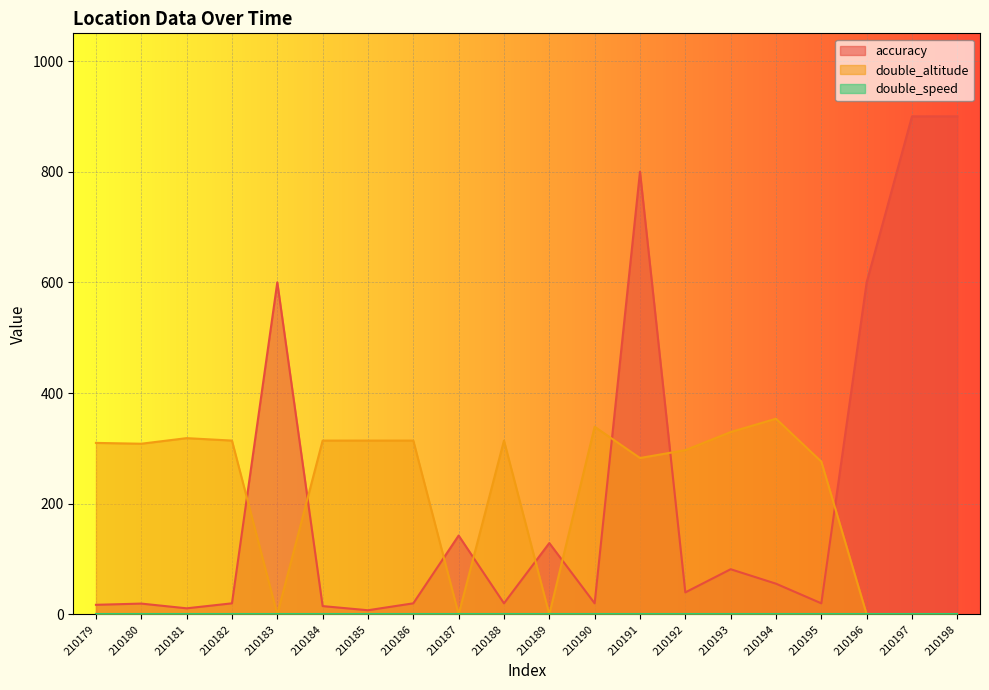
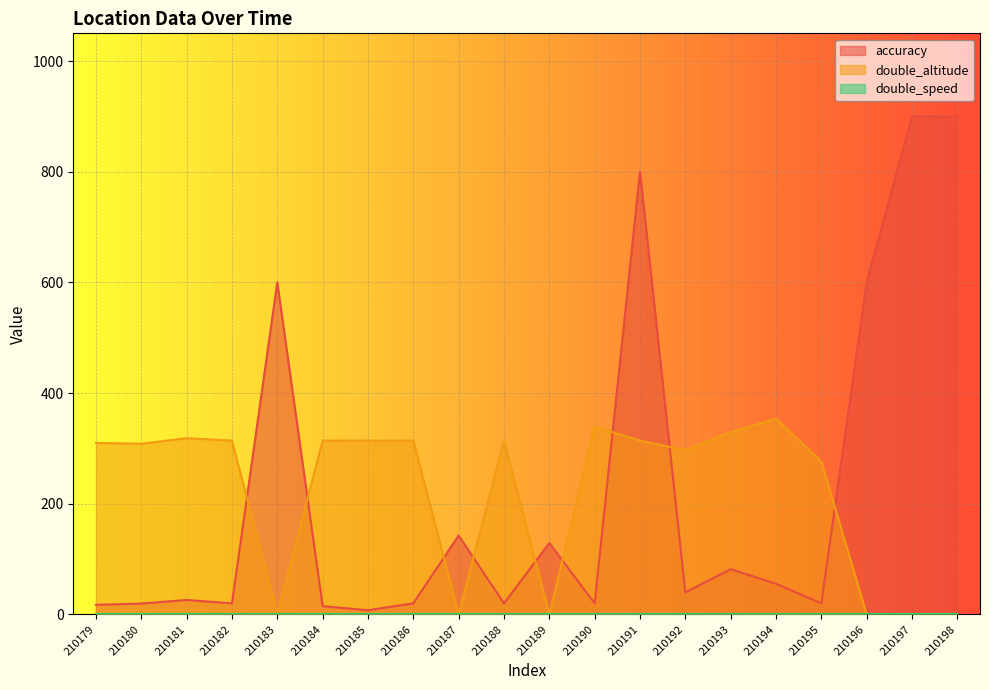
accuracy, 210181: 10 -> 30
double_altitude, 210191: 280 -> 310
